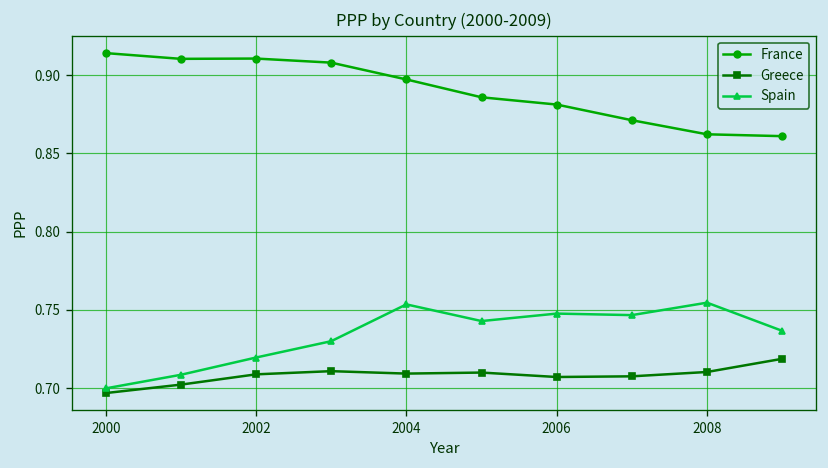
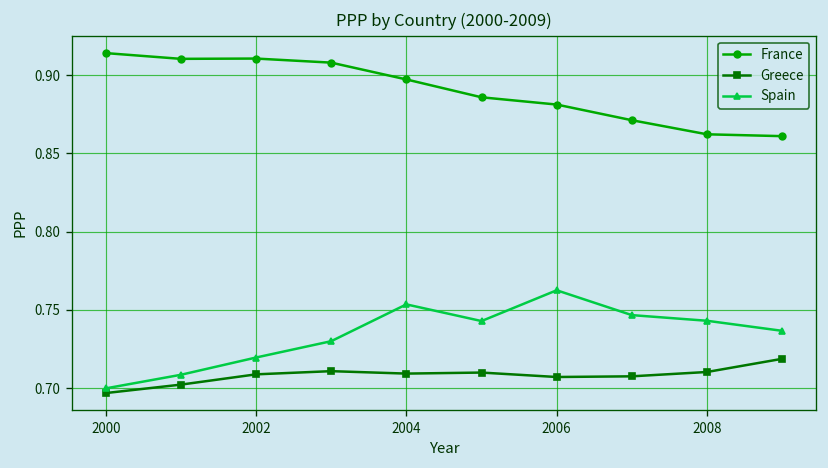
Spain, 2006: 0.748 -> 0.762
Spain, 2008: 0.755 -> 0.743
